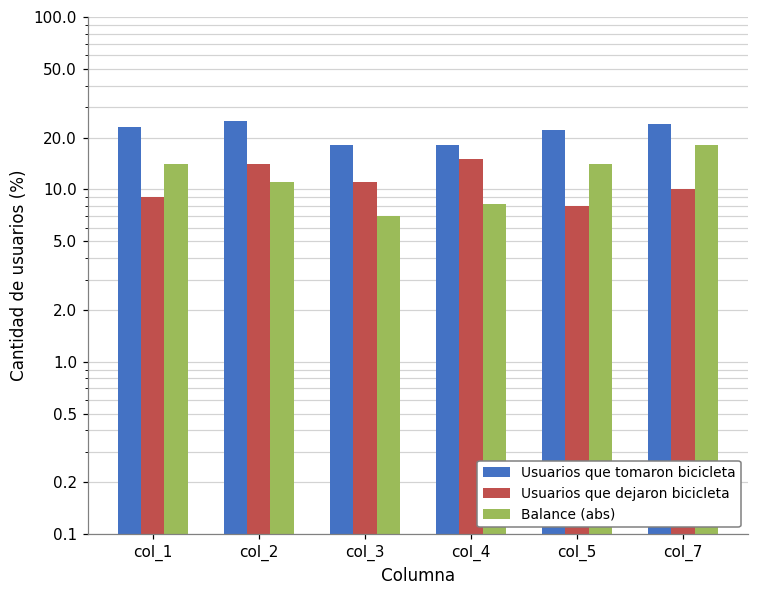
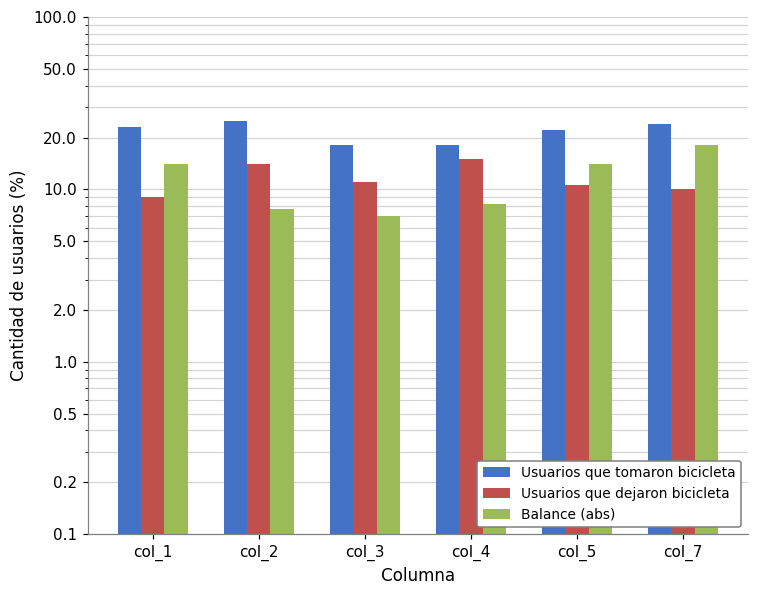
Balance (abs), col_2: 11 -> 8
Usuarios que dejaron bicicleta, col_5: 8 -> 11
